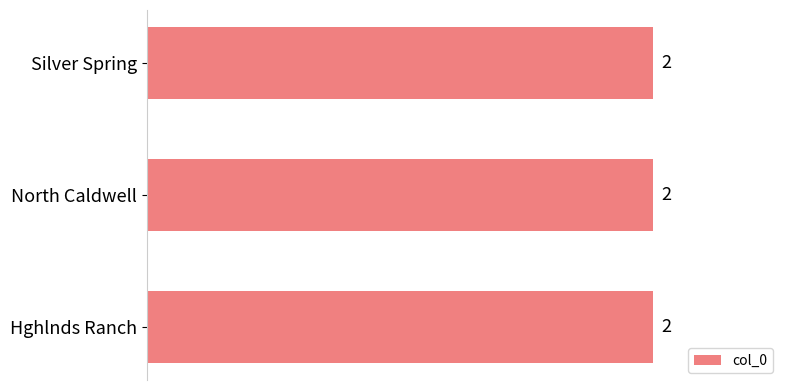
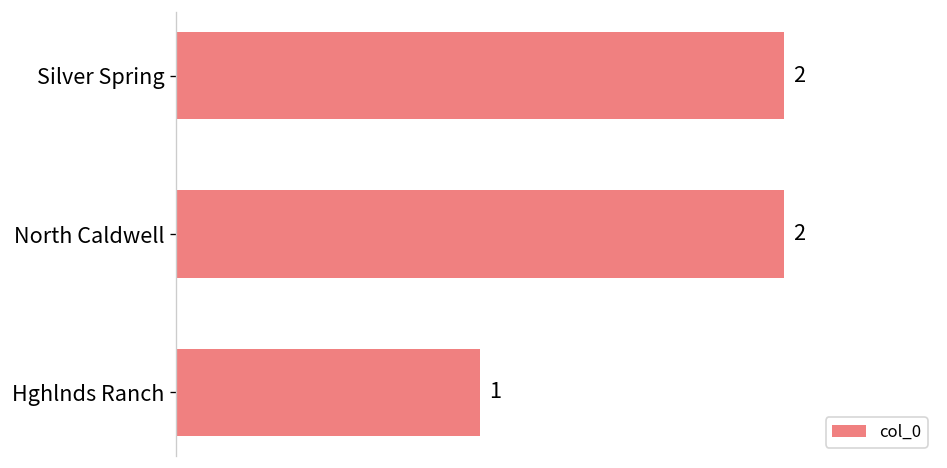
Hghlnds Ranch: 2 -> 1
